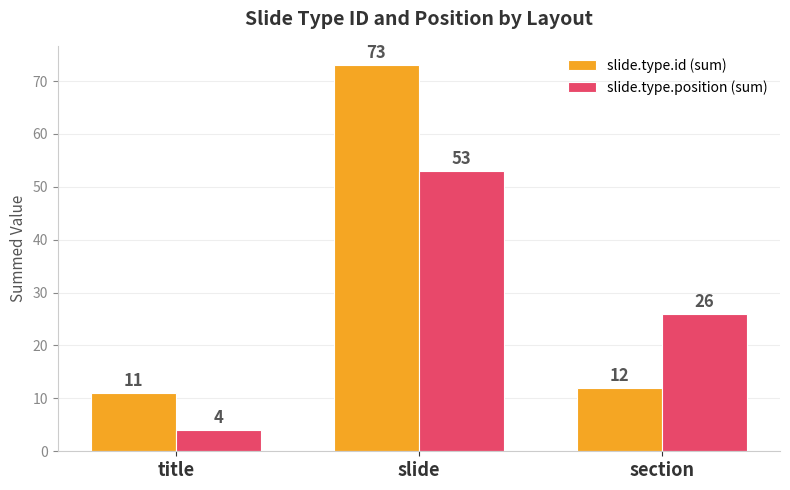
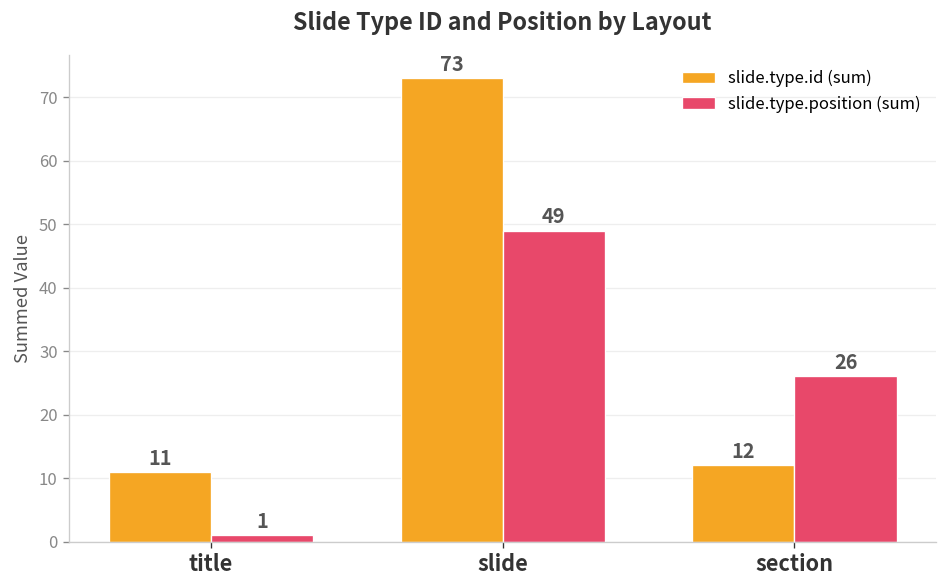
slide.type.position (sum), title: 4 -> 1
slide.type.position (sum), slide: 53 -> 49
